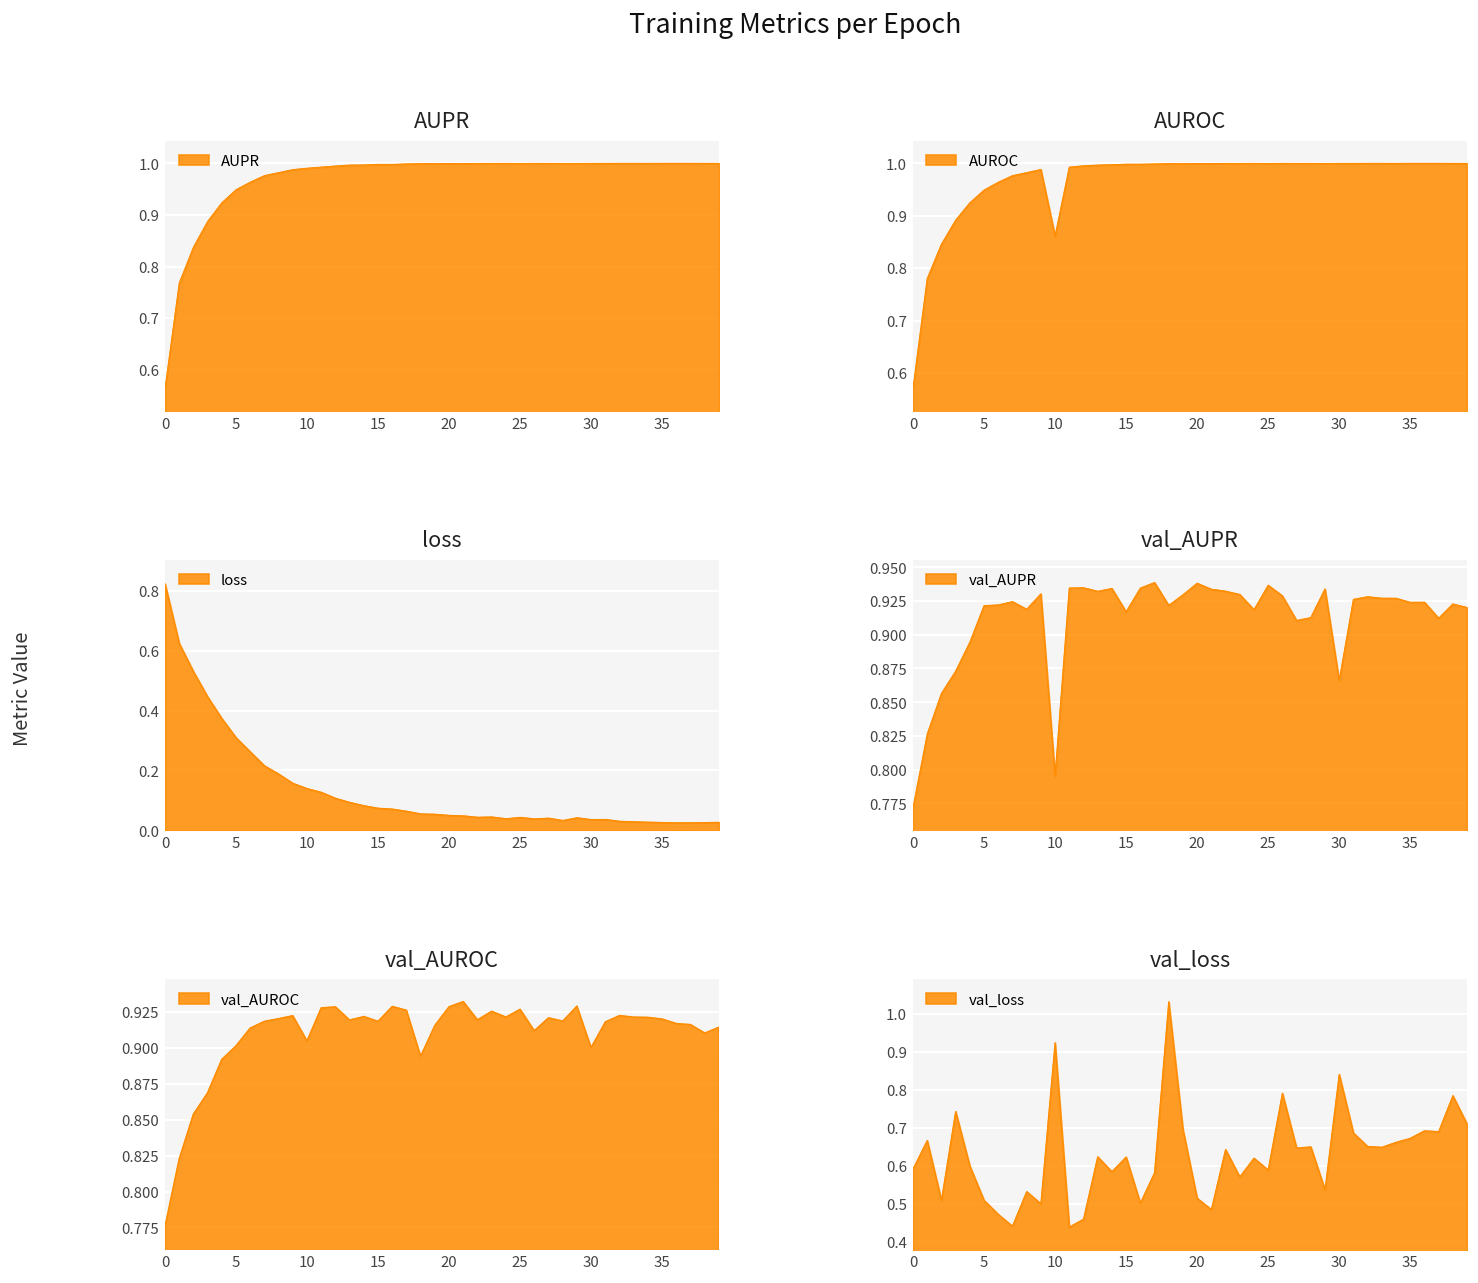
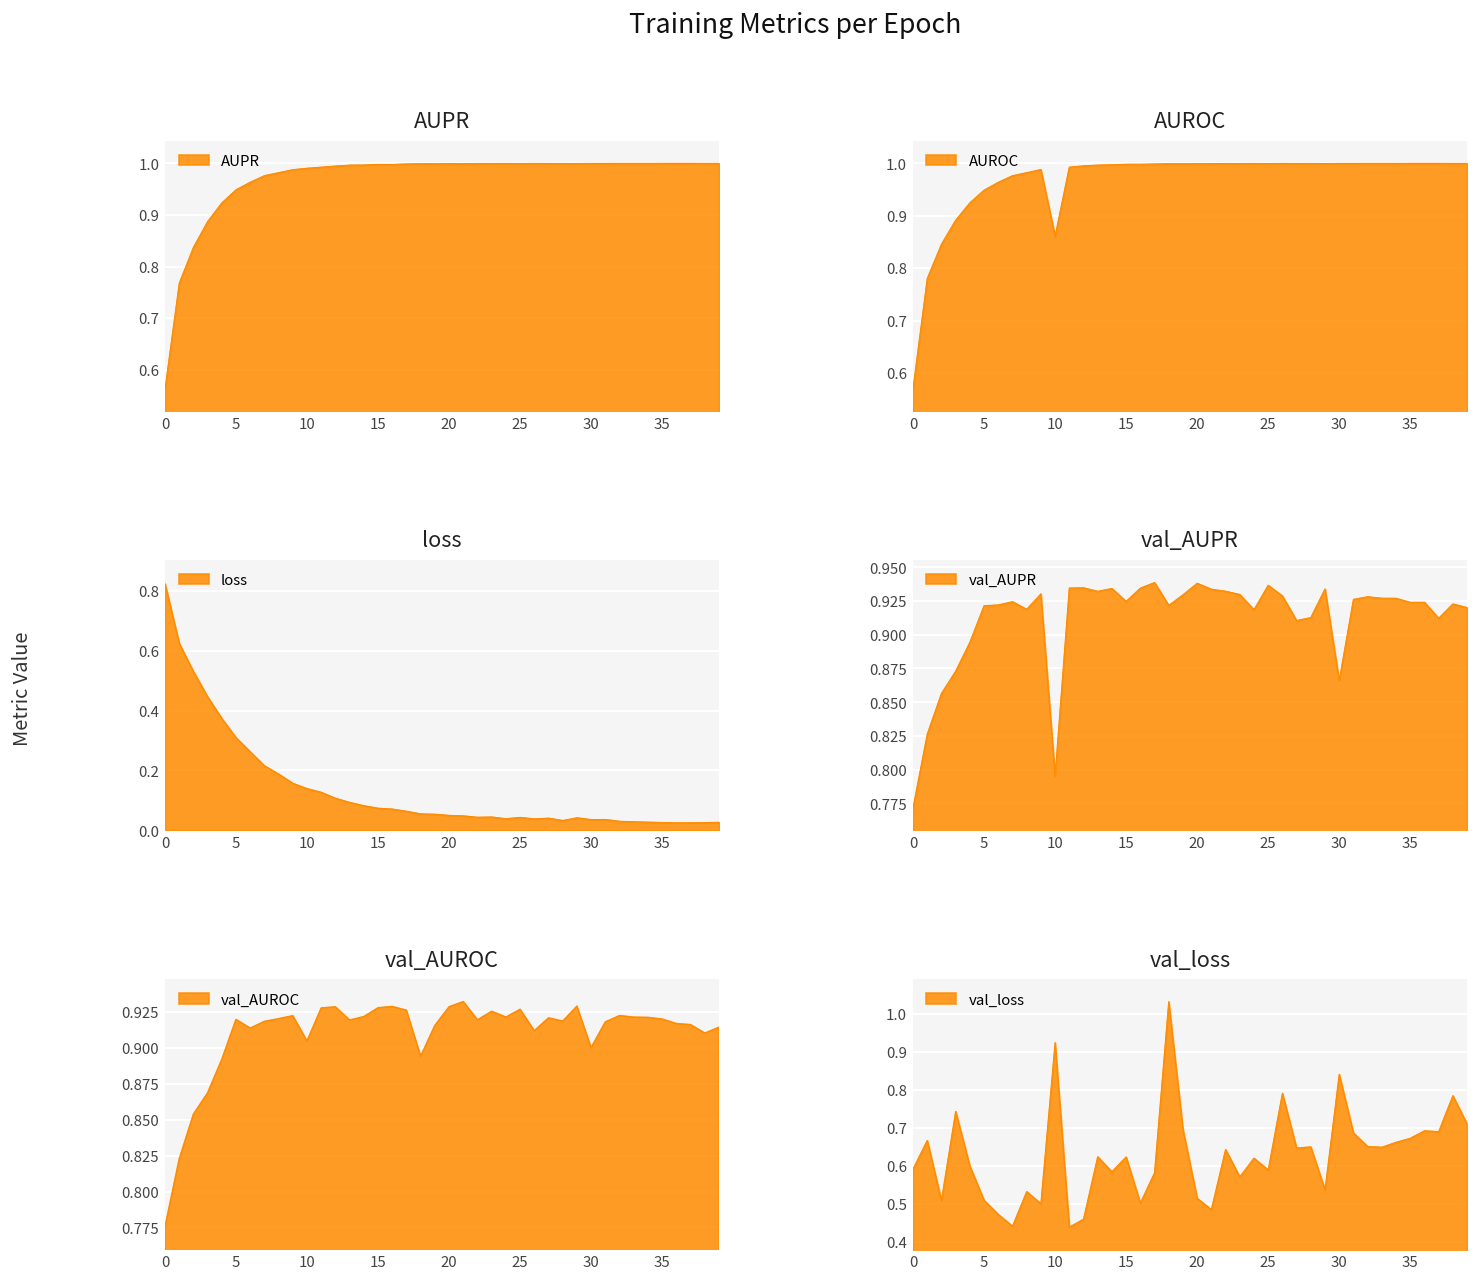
val_AUPR, 15: 0.917 -> 0.925
val_AUROC, 5: 0.901 -> 0.920
val_AUROC, 15: 0.918 -> 0.928
